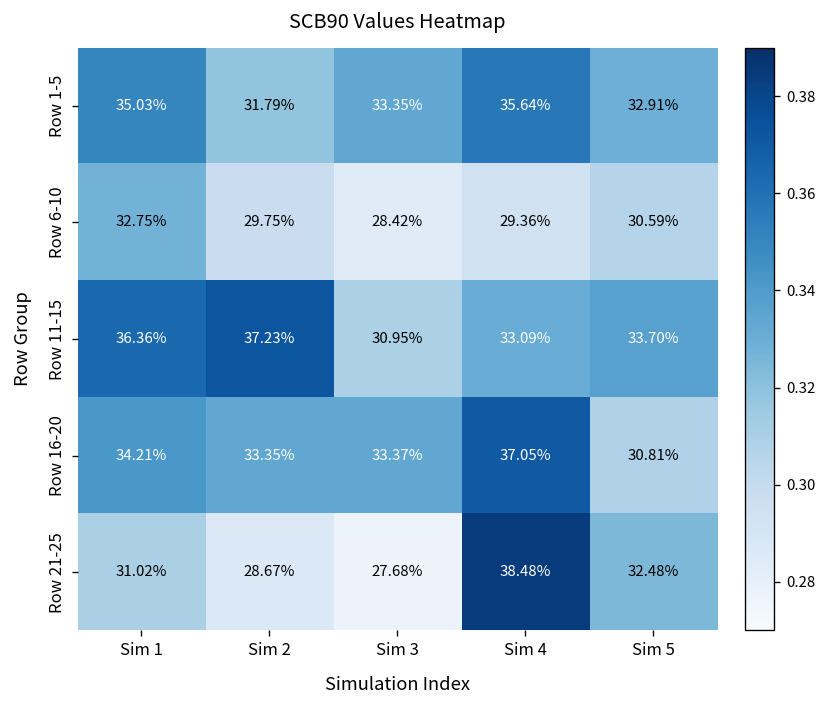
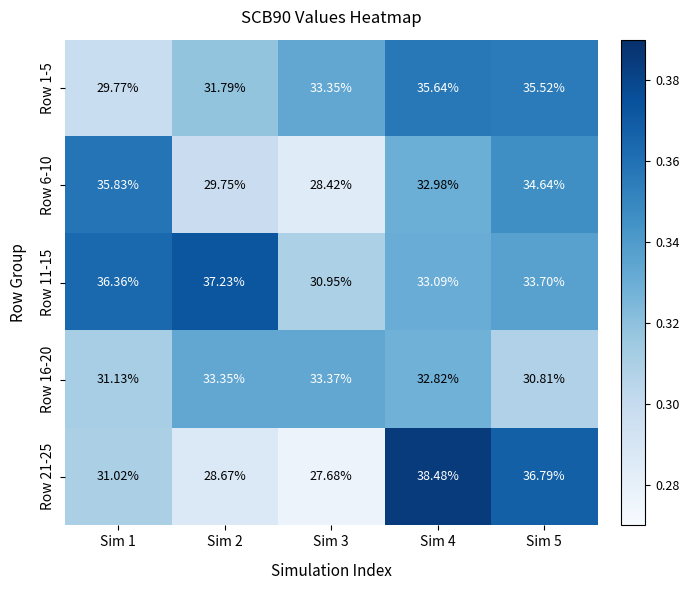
Row 1-5, Sim 1: 35.03% -> 29.77%
Row 1-5, Sim 5: 32.91% -> 35.52%
Row 6-10, Sim 1: 32.75% -> 35.83%
Row 6-10, Sim 4: 29.36% -> 32.98%
Row 6-10, Sim 5: 30.59% -> 34.64%
Row 16-20, Sim 1: 34.21% -> 31.13%
Row 16-20, Sim 4: 37.05% -> 32.82%
Row 21-25, Sim 5: 32.48% -> 36.79%
